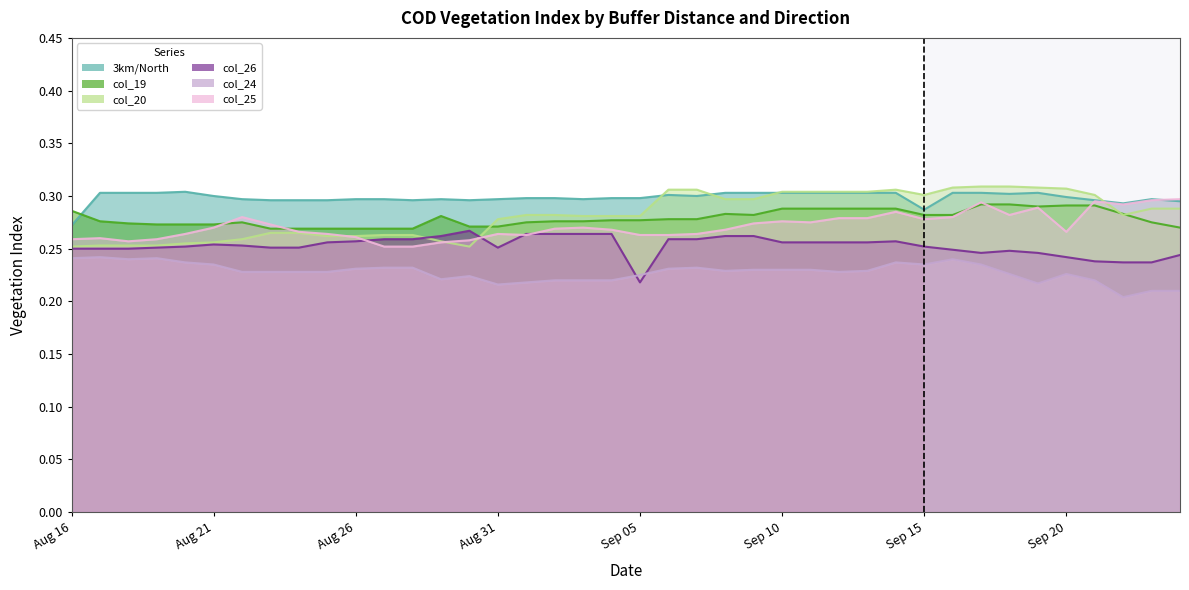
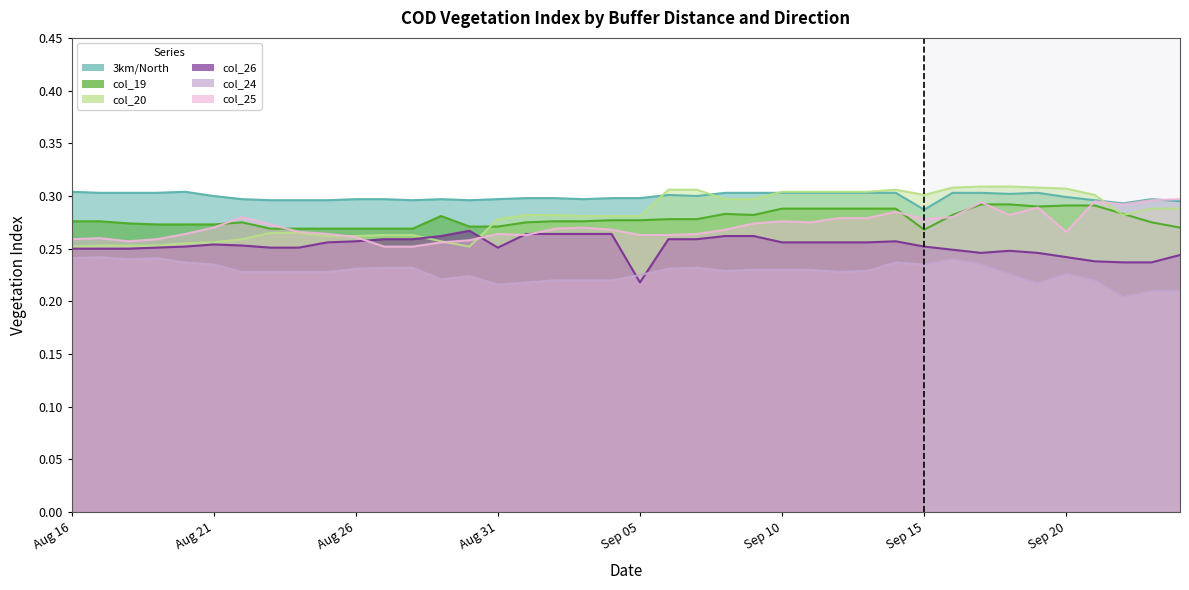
3km/North, Aug 16: 0.272 -> 0.304
col_19, Aug 16: 0.286 -> 0.276
col_19, Sep 15: 0.282 -> 0.268
